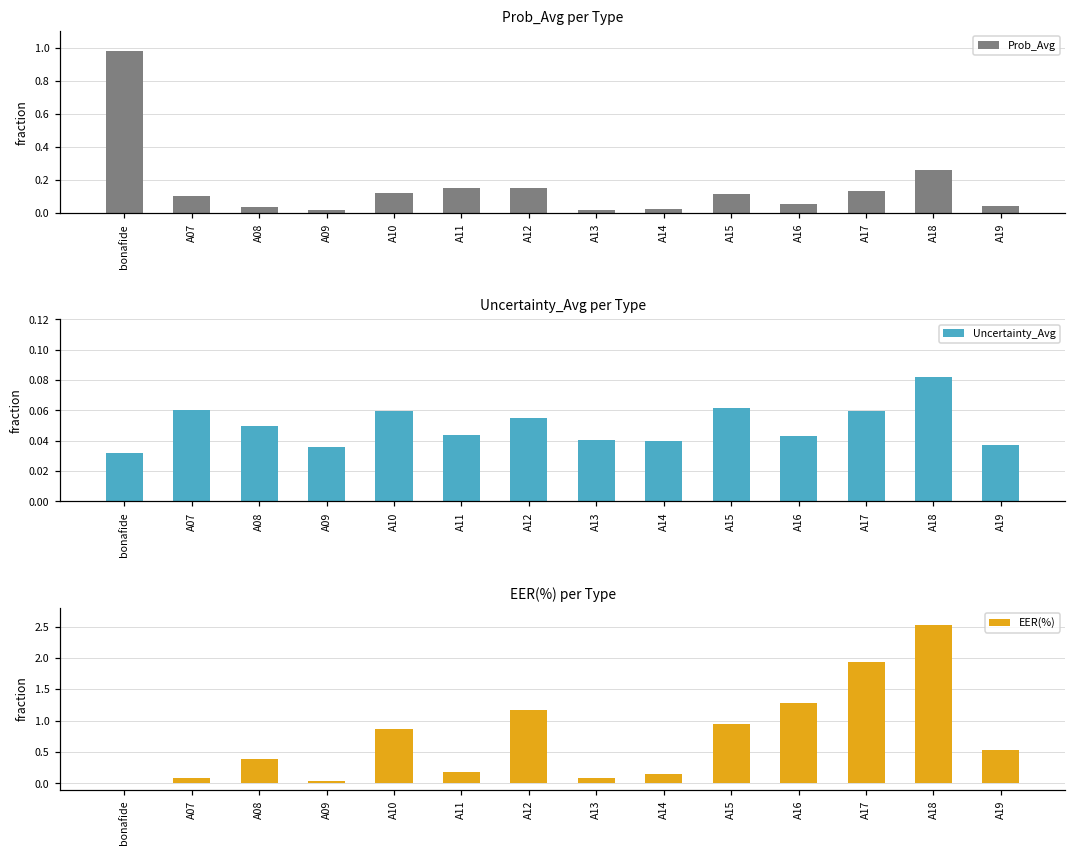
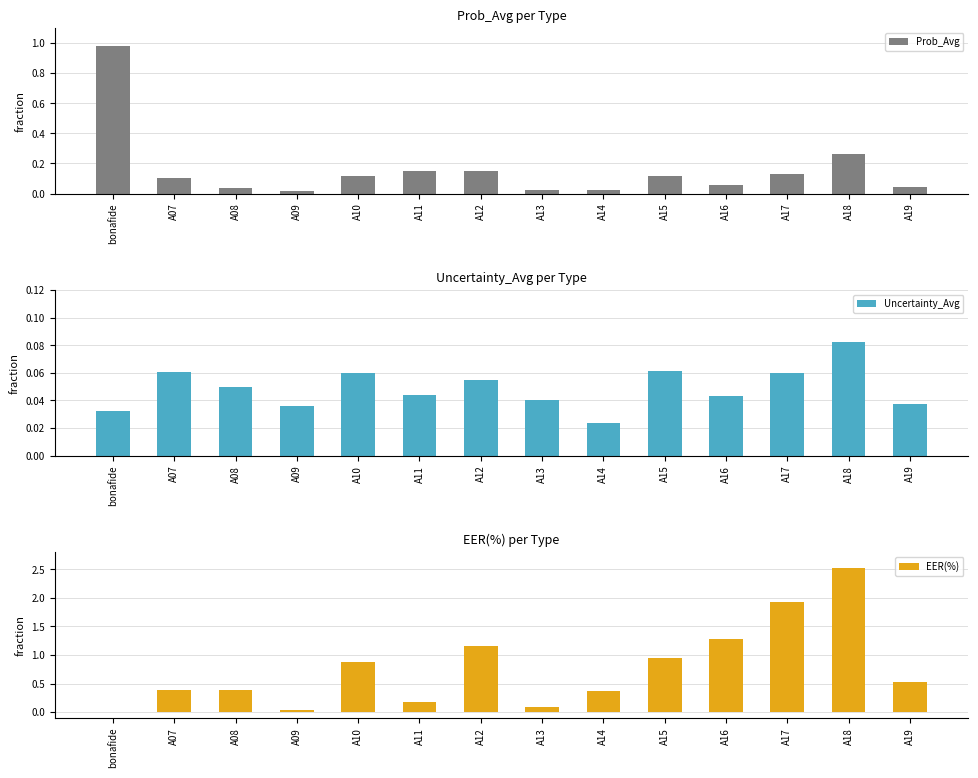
Uncertainty_Avg per Type, A14: 0.040 -> 0.023
EER(%) per Type, A07: 0.1 -> 0.4
EER(%) per Type, A14: 0.1 -> 0.4
